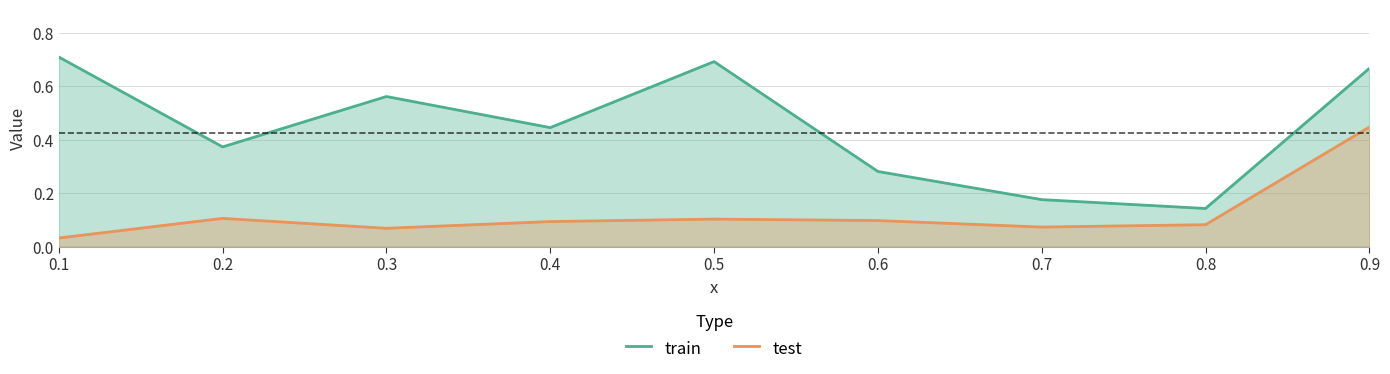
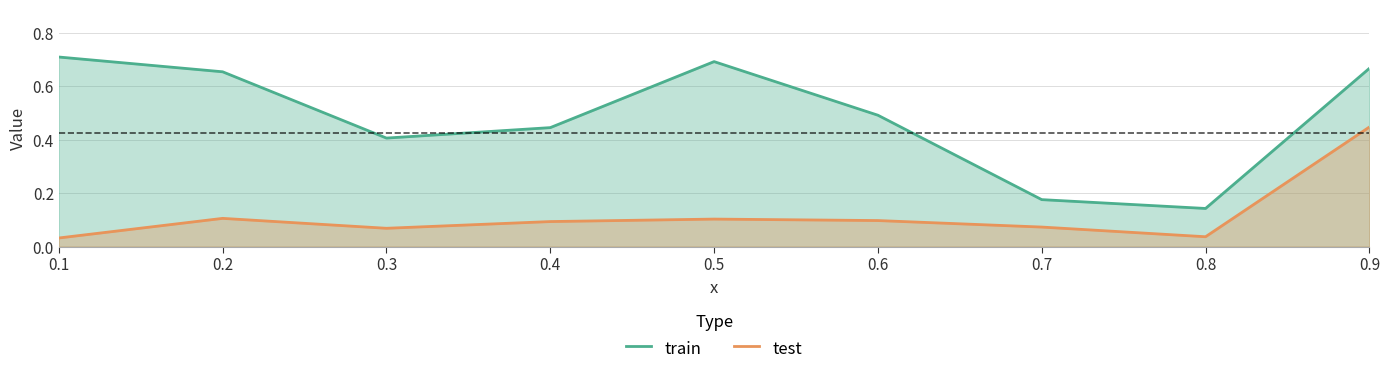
train, 0.2: 0.37 -> 0.65
train, 0.3: 0.56 -> 0.41
train, 0.6: 0.28 -> 0.49
test, 0.8: 0.08 -> 0.04
